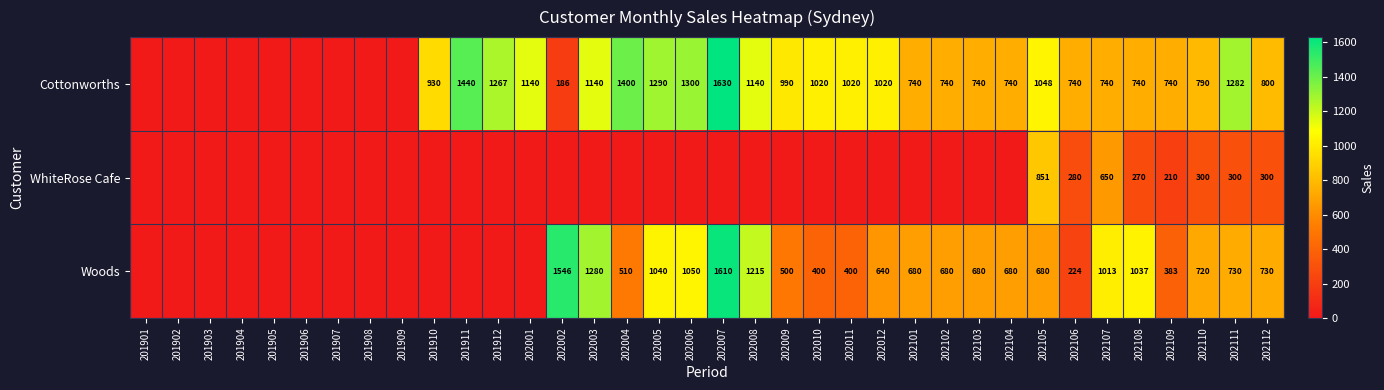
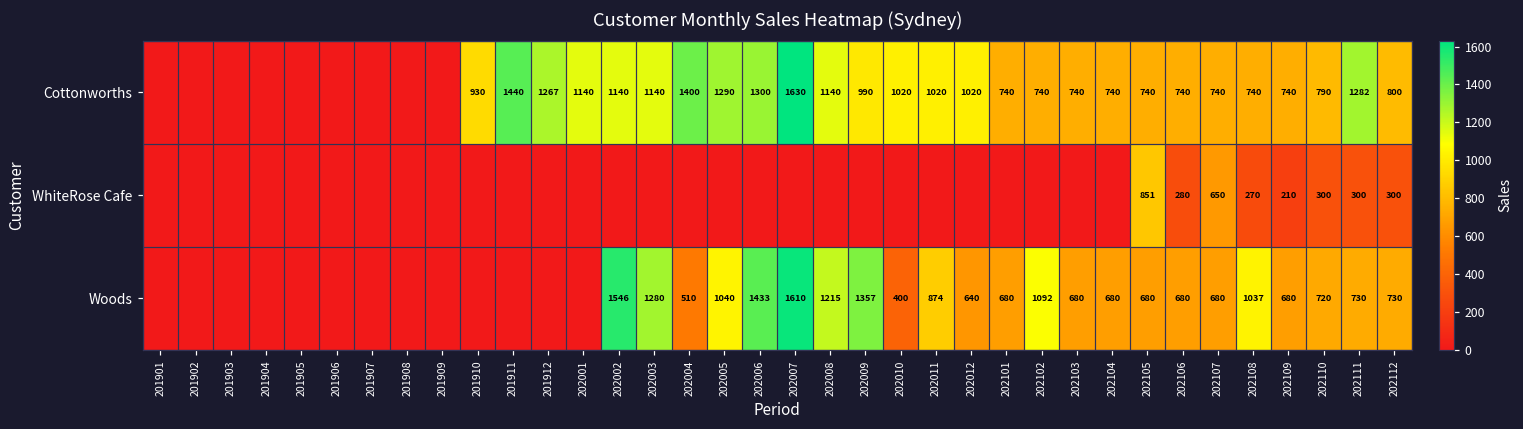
Cottonworths, 202002: 186 -> 1140
Cottonworths, 202105: 1048 -> 740
Woods, 202006: 1050 -> 1433
Woods, 202009: 500 -> 1357
Woods, 202011: 400 -> 874
Woods, 202102: 680 -> 1092
Woods, 202106: 224 -> 680
Woods, 202107: 1013 -> 680
Woods, 202109: 383 -> 680
